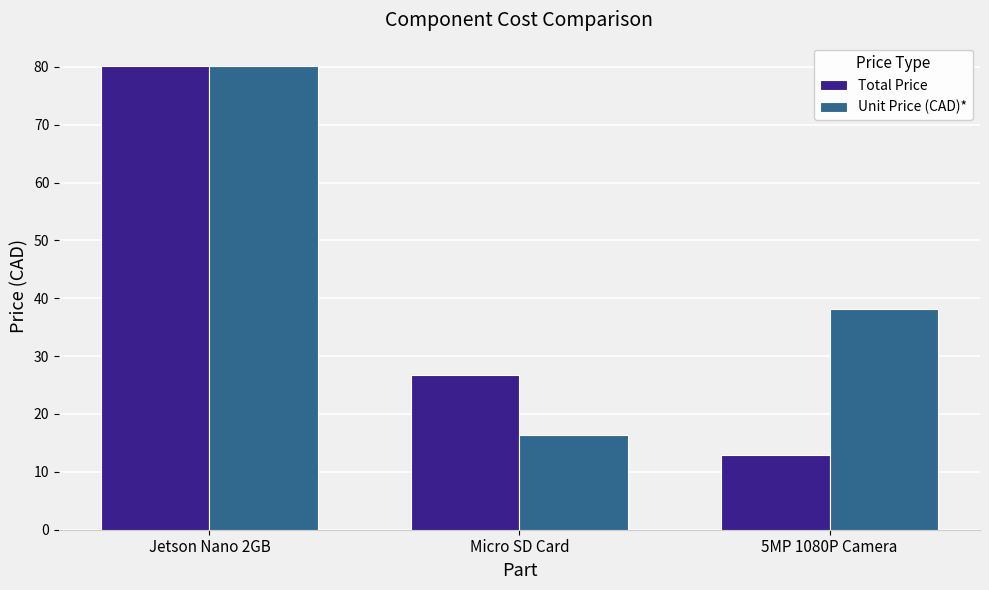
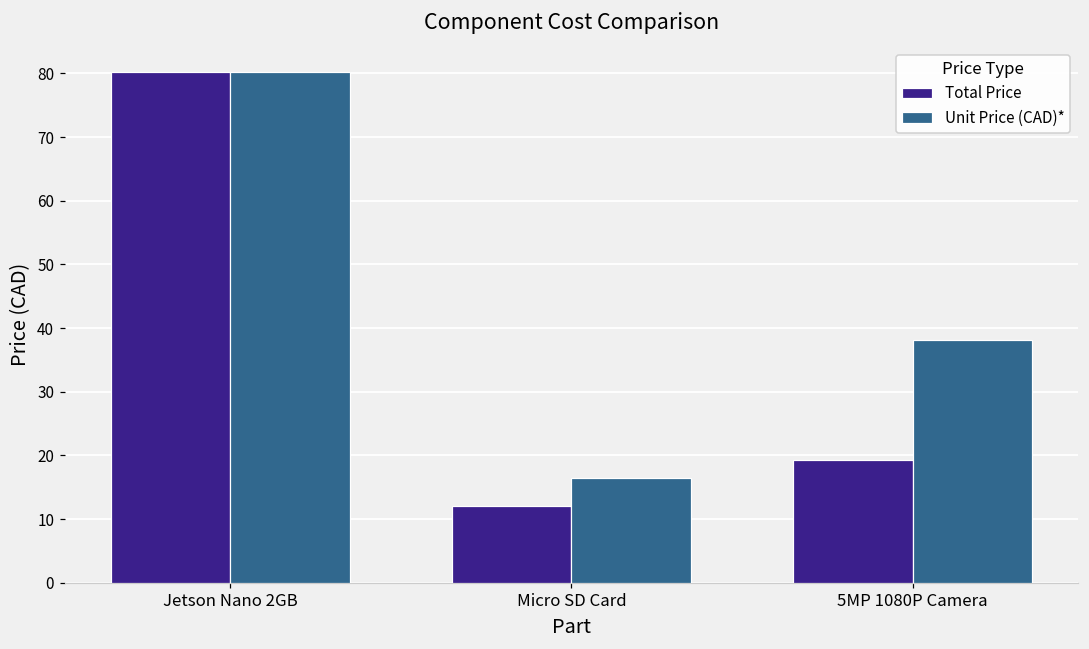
Total Price, Micro SD Card: 27 -> 12
Total Price, 5MP 1080P Camera: 13 -> 19
